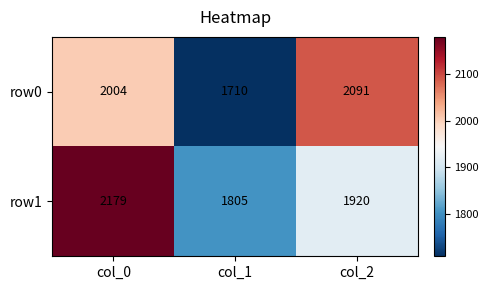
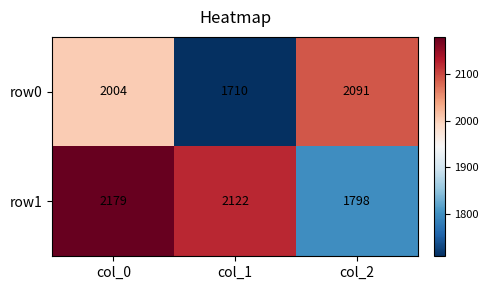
row1, col_1: 1805 -> 2122
row1, col_2: 1920 -> 1798
